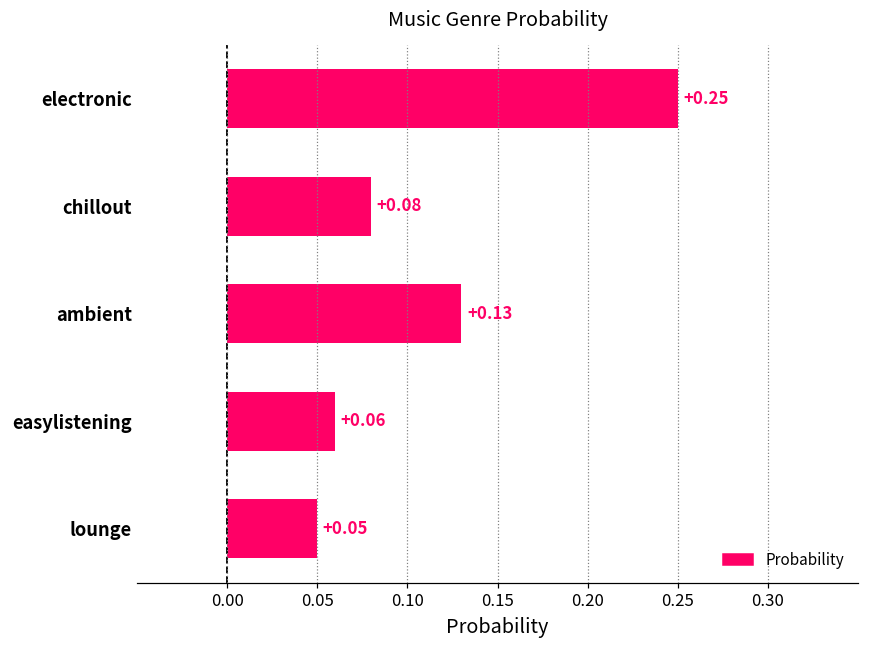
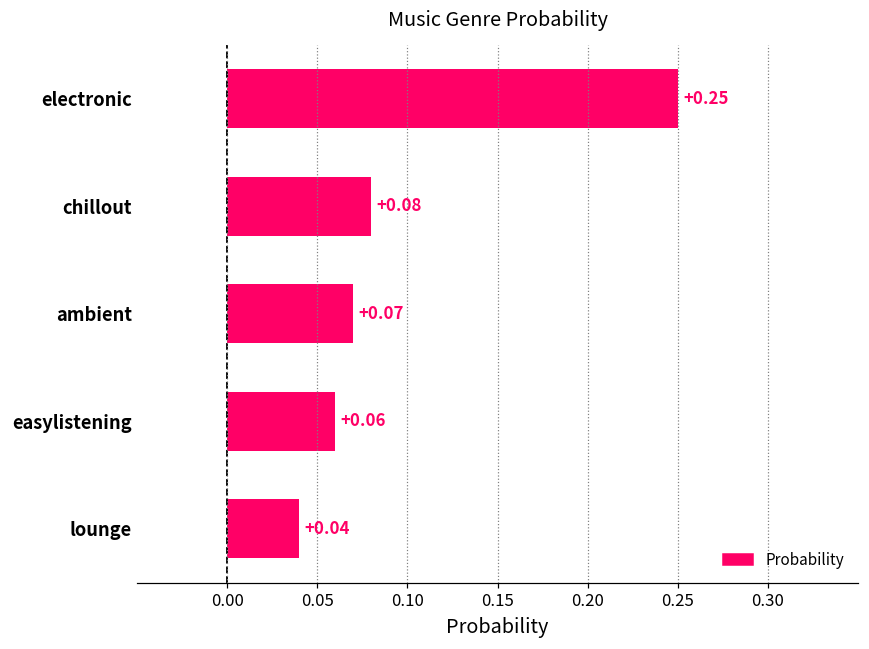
ambient: +0.13 -> +0.07
lounge: +0.05 -> +0.04
